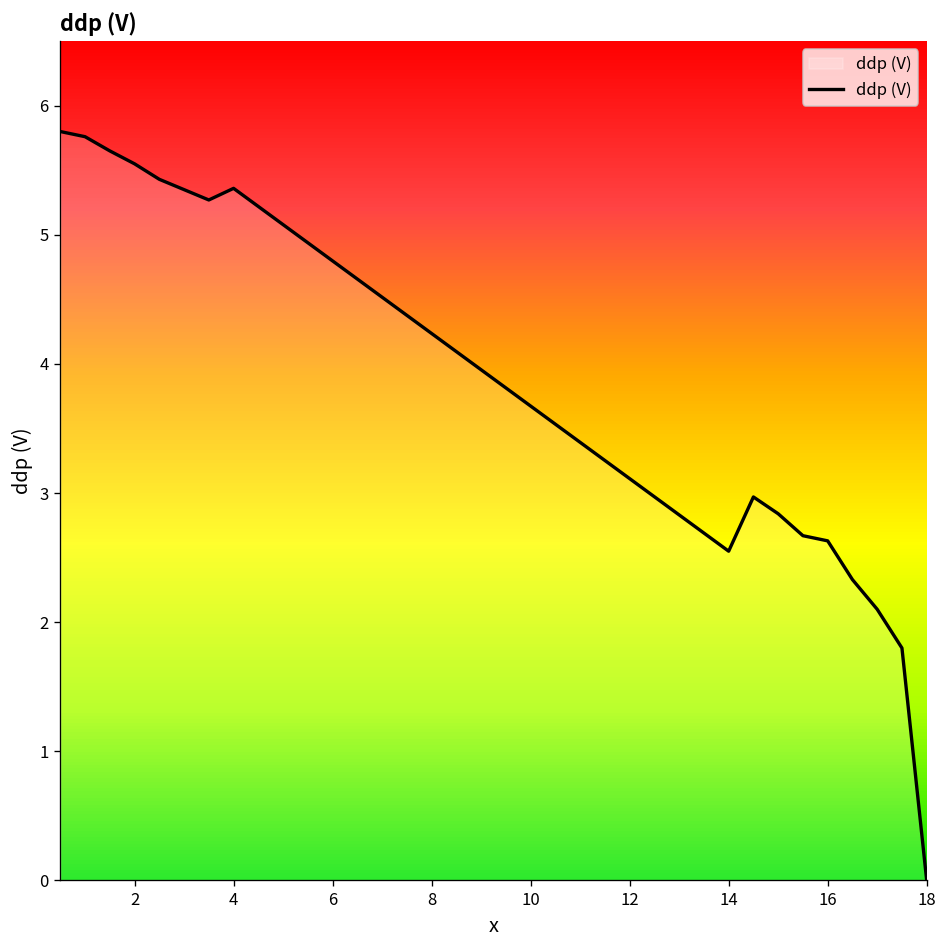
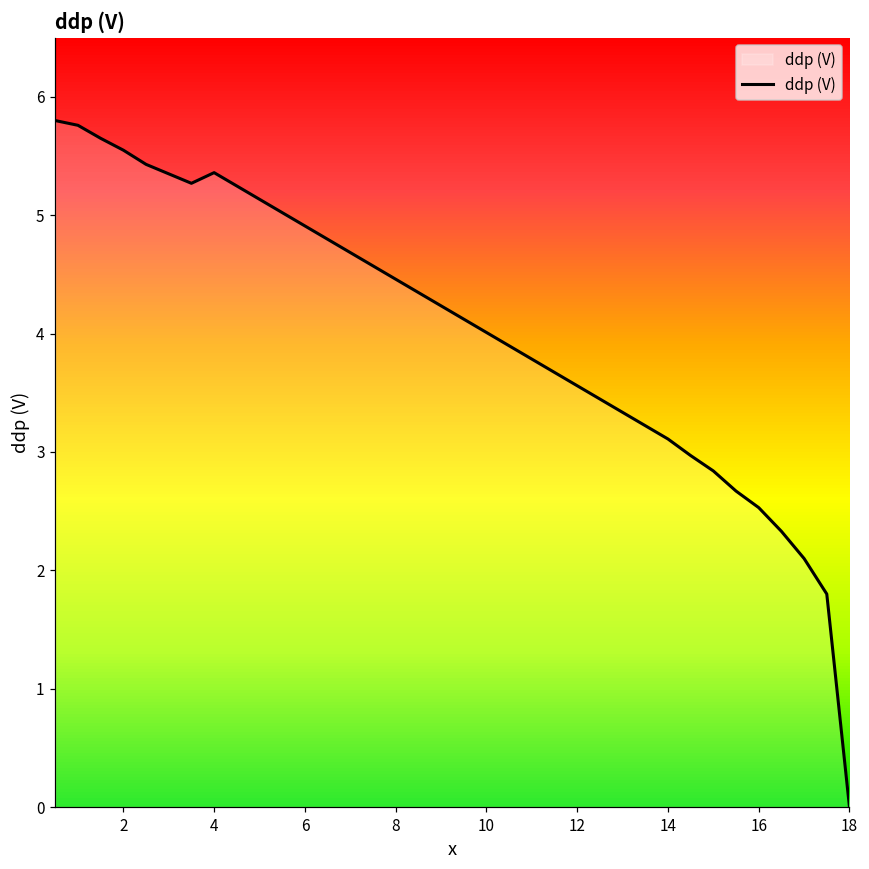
14: 2.55 -> 3.11
16: 2.63 -> 2.53
